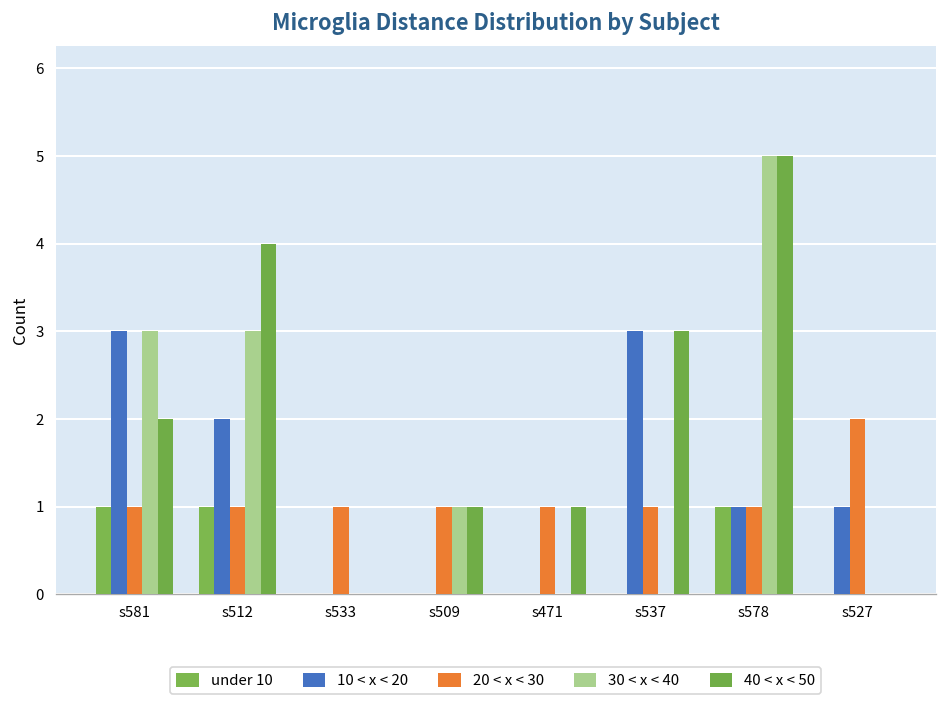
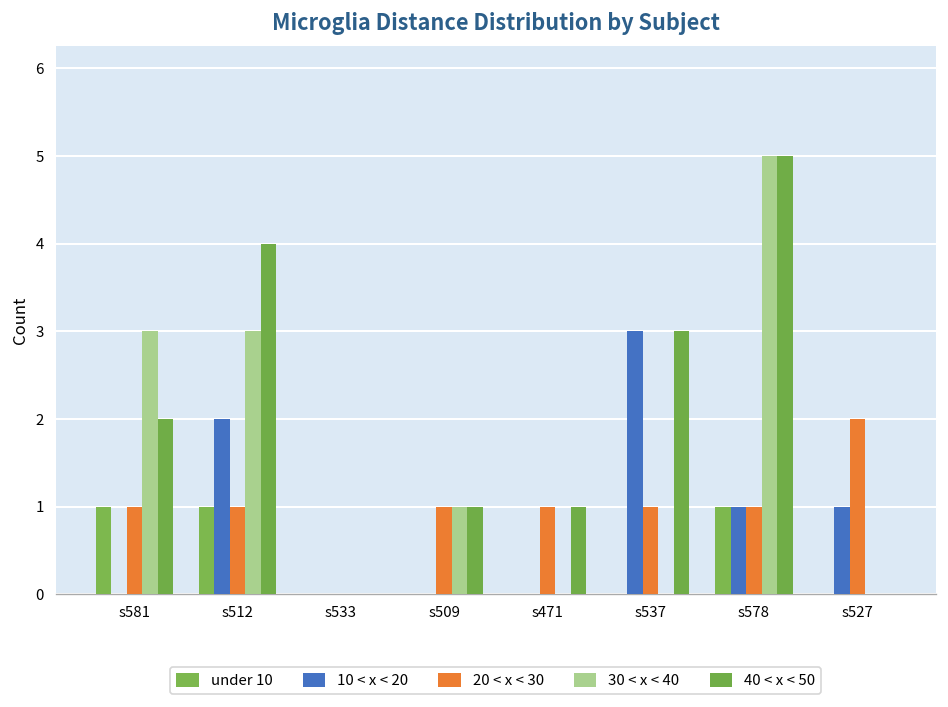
10 < x < 20, s581: 3 -> 0
20 < x < 30, s533: 1 -> 0
